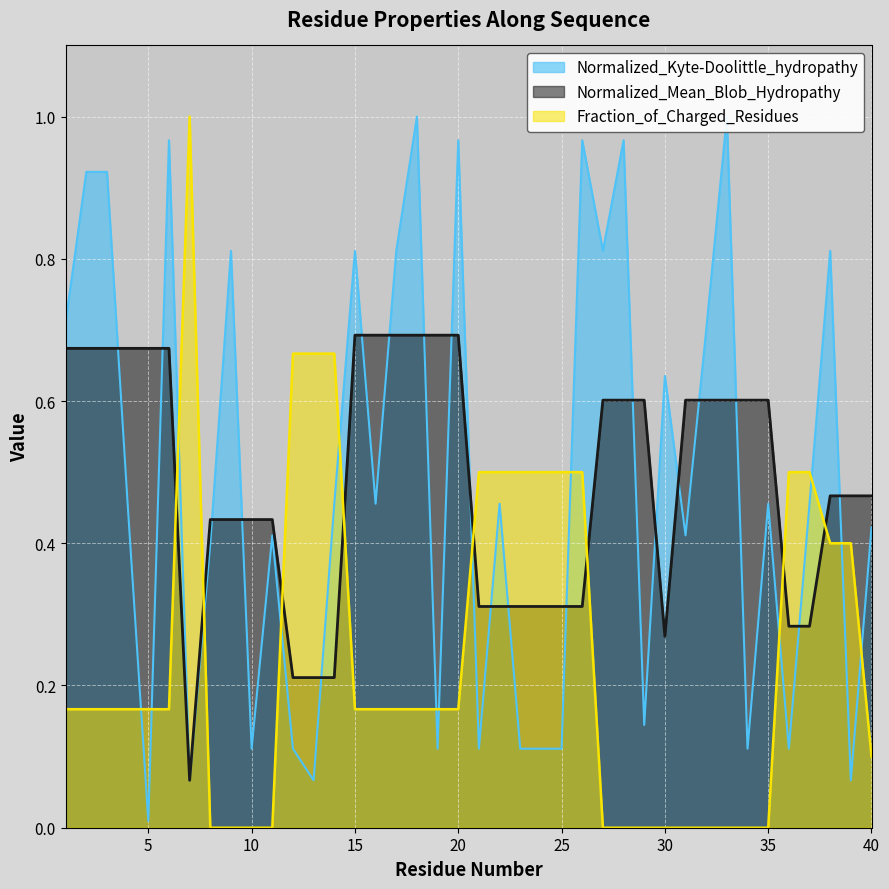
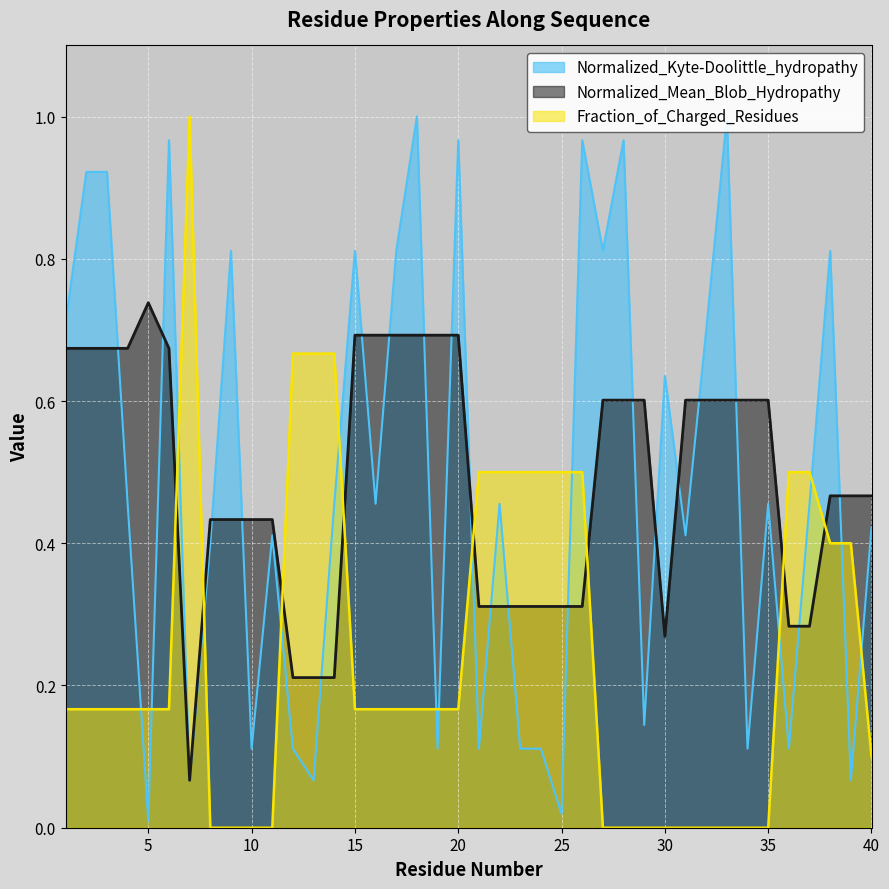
Normalized_Mean_Blob_Hydropathy, 5: 0.67 -> 0.74
Normalized_Kyte-Doolittle_hydropathy, 25: 0.11 -> 0.02
